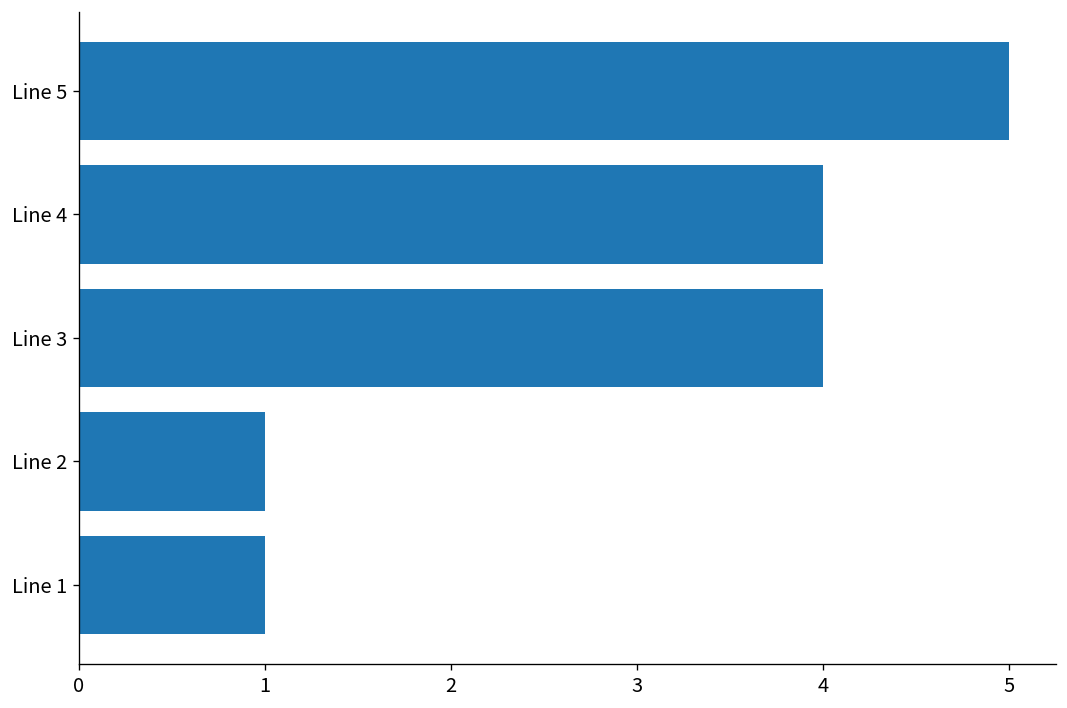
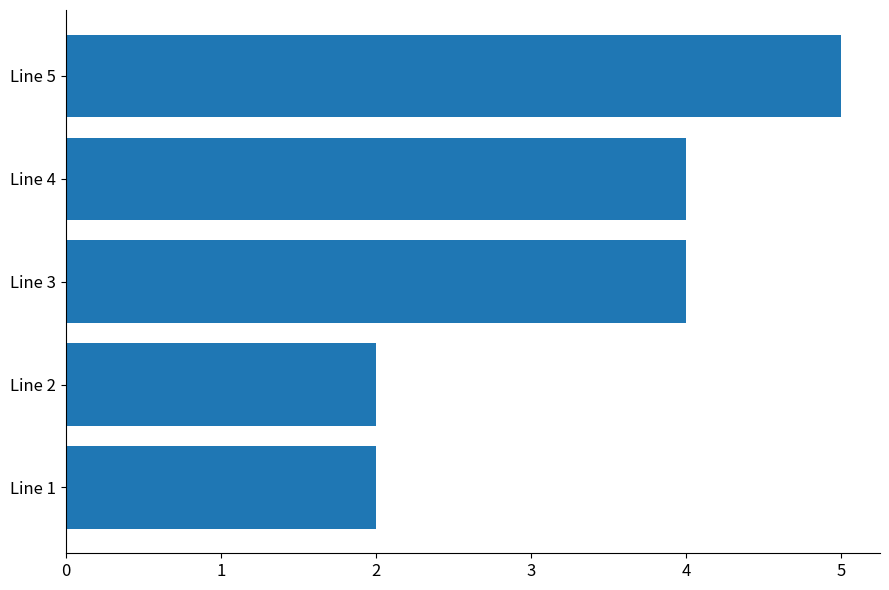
Line 2: 1 -> 2
Line 1: 1 -> 2
